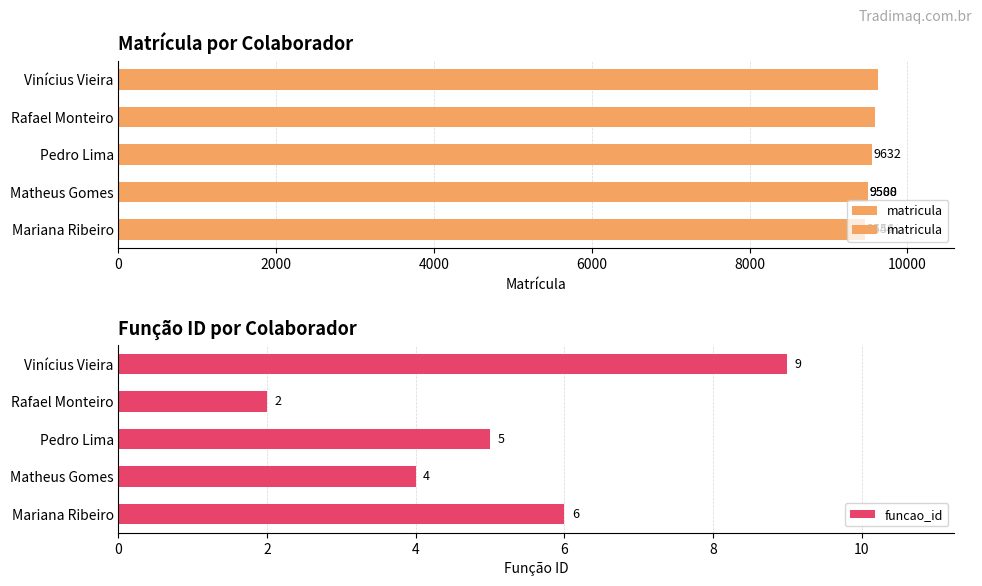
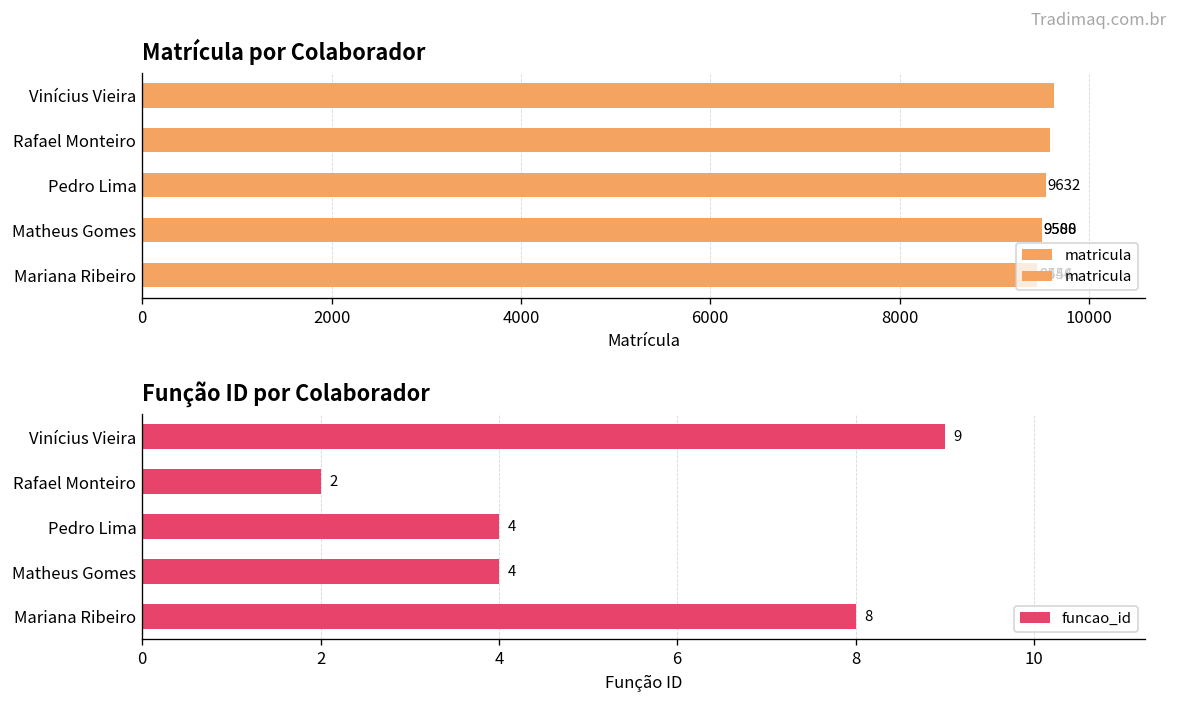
Função ID por Colaborador, Pedro Lima: 5 -> 4
Função ID por Colaborador, Mariana Ribeiro: 6 -> 8
